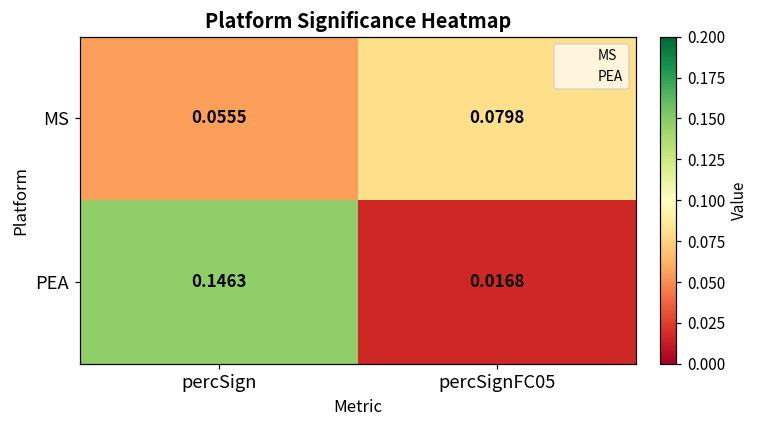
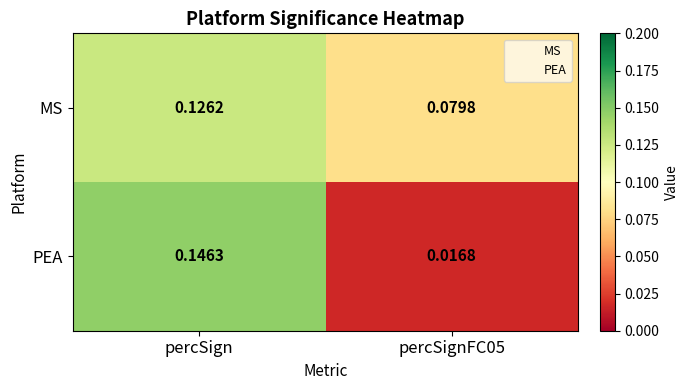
MS, percSign: 0.0555 -> 0.1262
